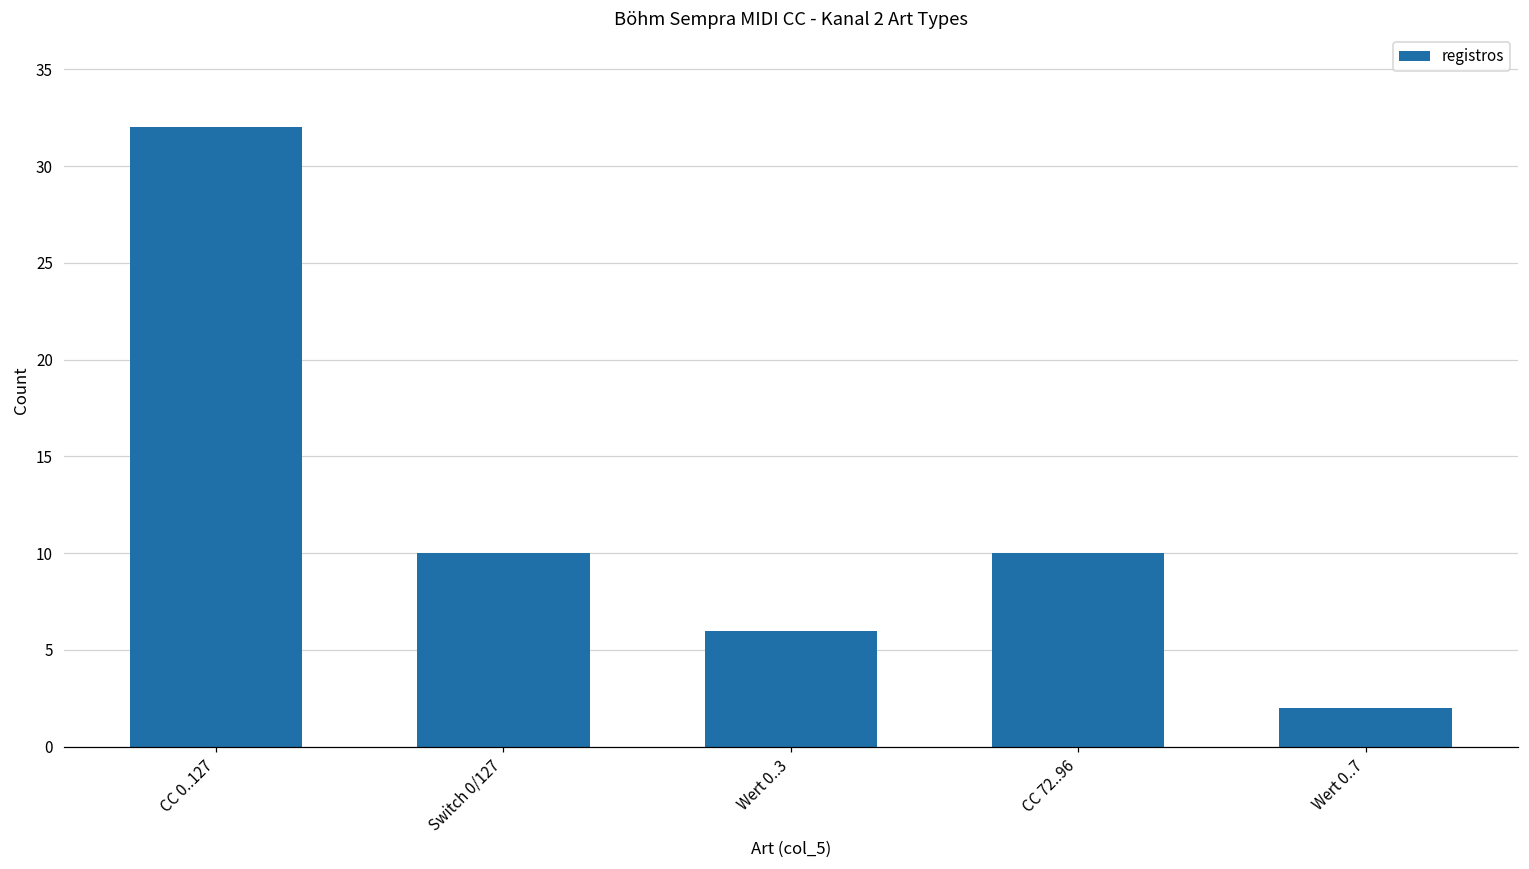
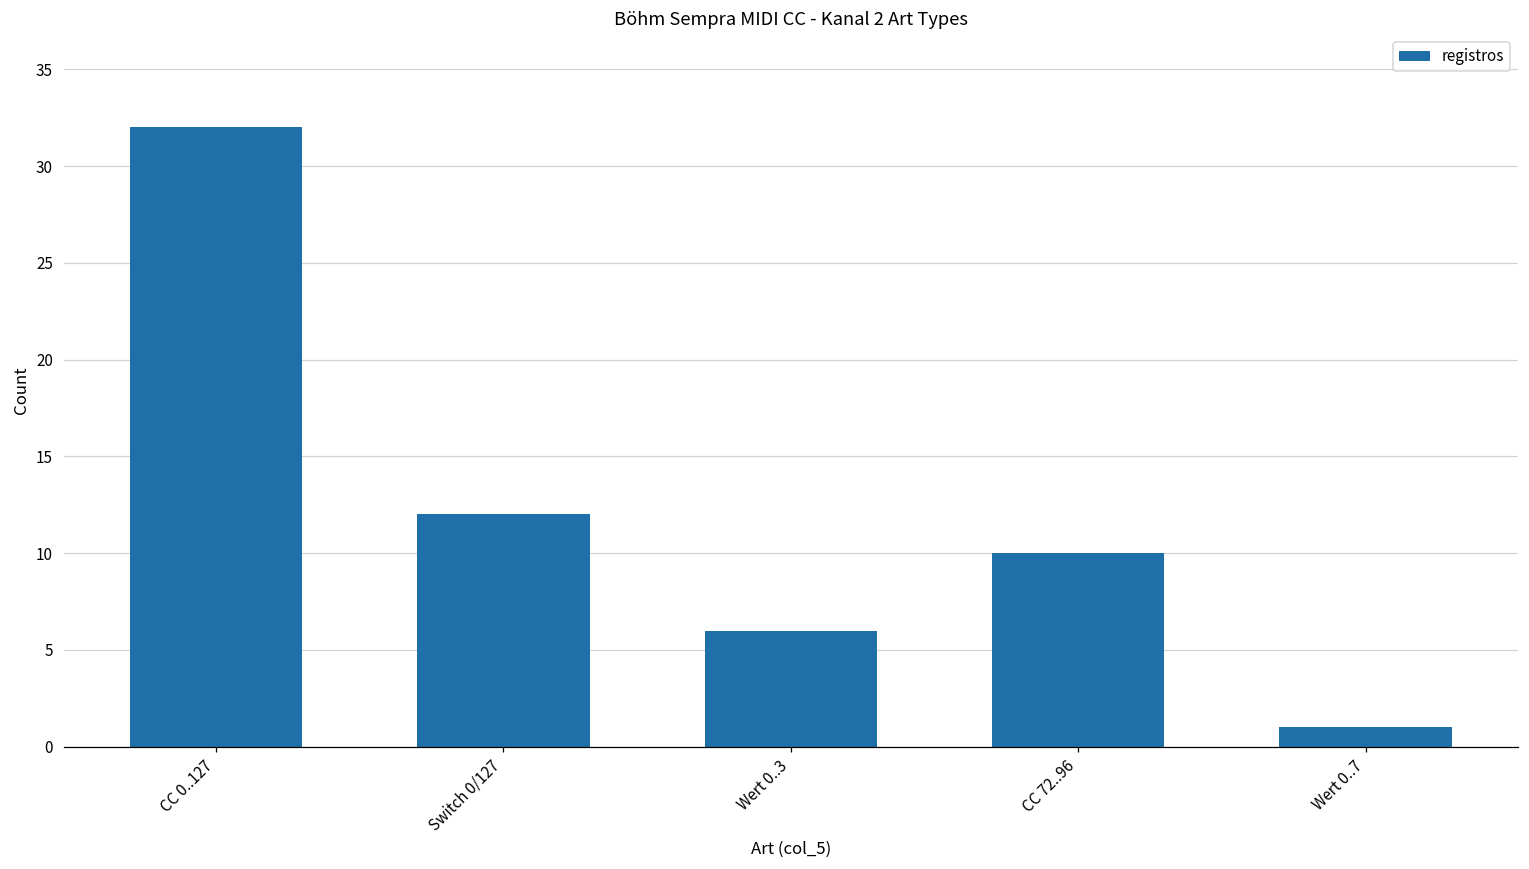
Switch 0/127: 10 -> 12
Wert 0..7: 2 -> 1
